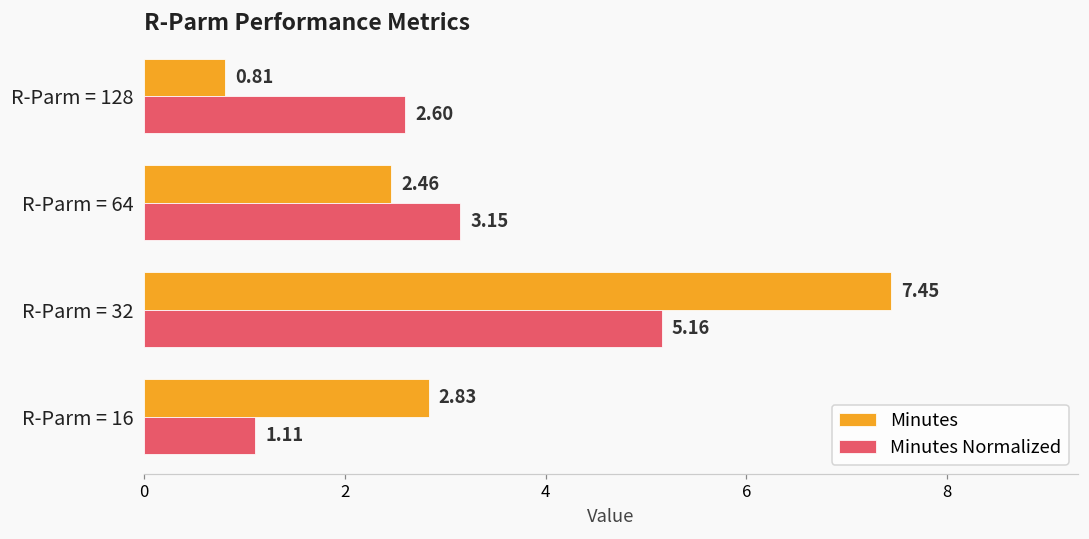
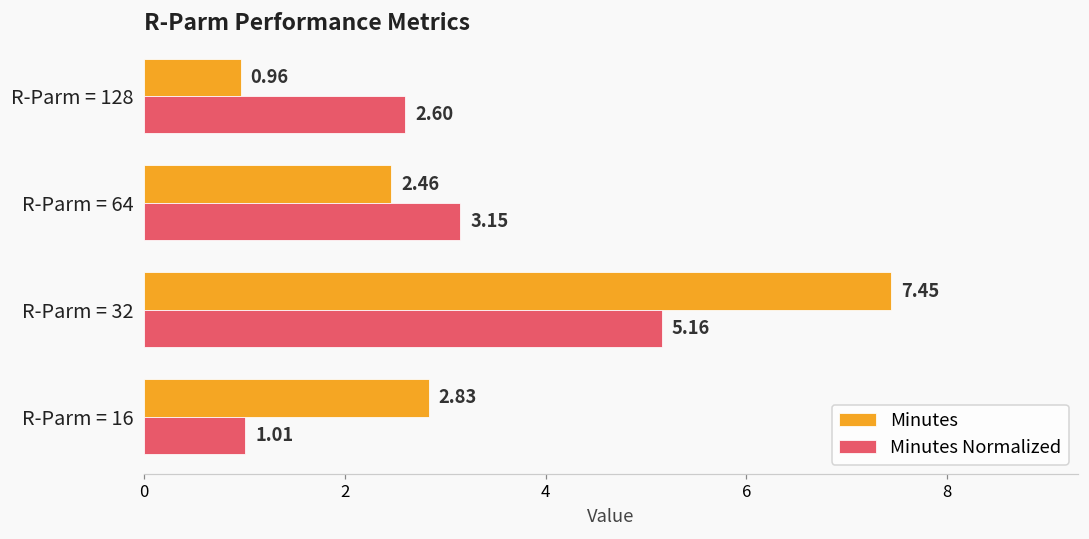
Minutes, R-Parm = 128: 0.81 -> 0.96
Minutes Normalized, R-Parm = 16: 1.11 -> 1.01
